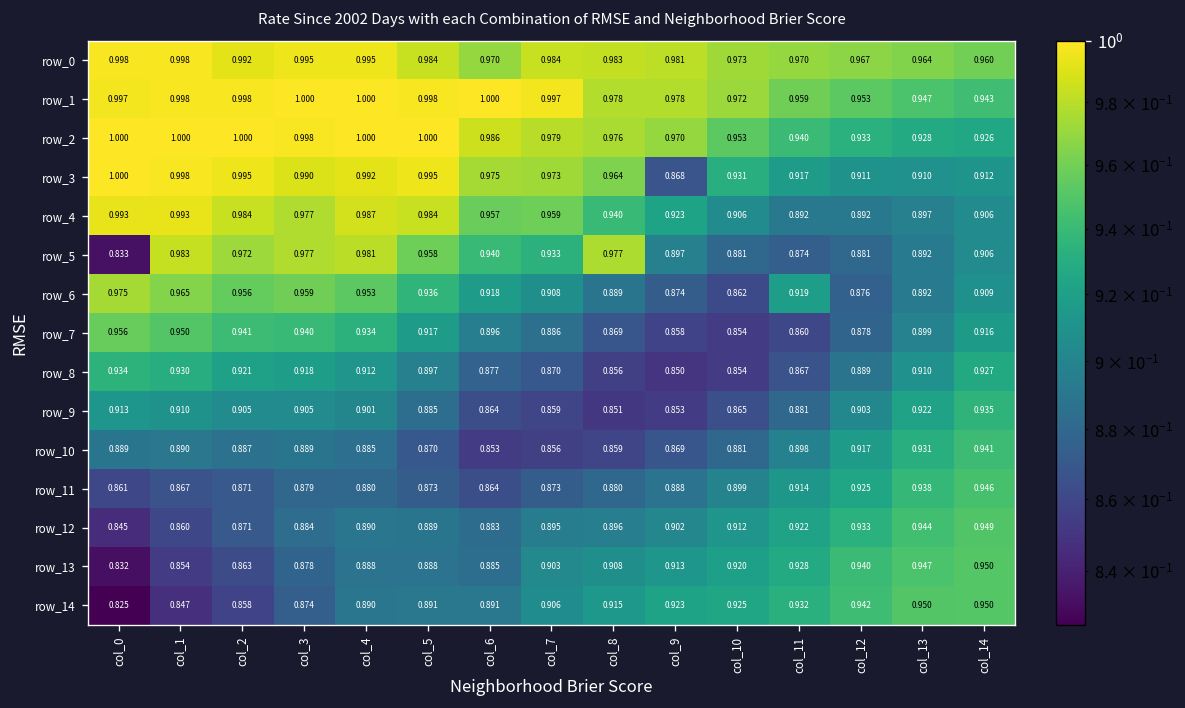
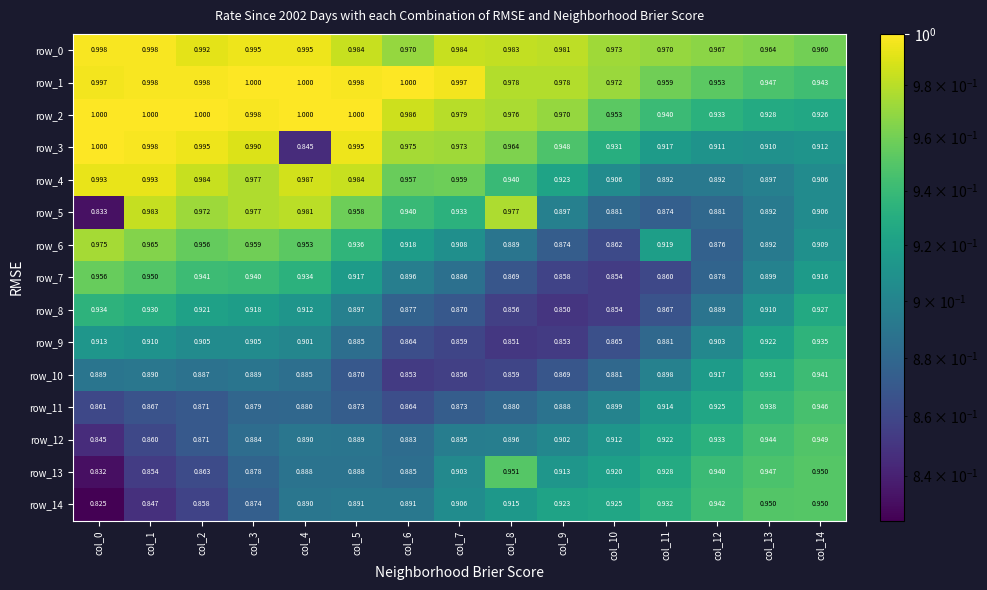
row_3, col_4: 0.992 -> 0.845
row_3, col_9: 0.868 -> 0.948
row_13, col_8: 0.908 -> 0.951
